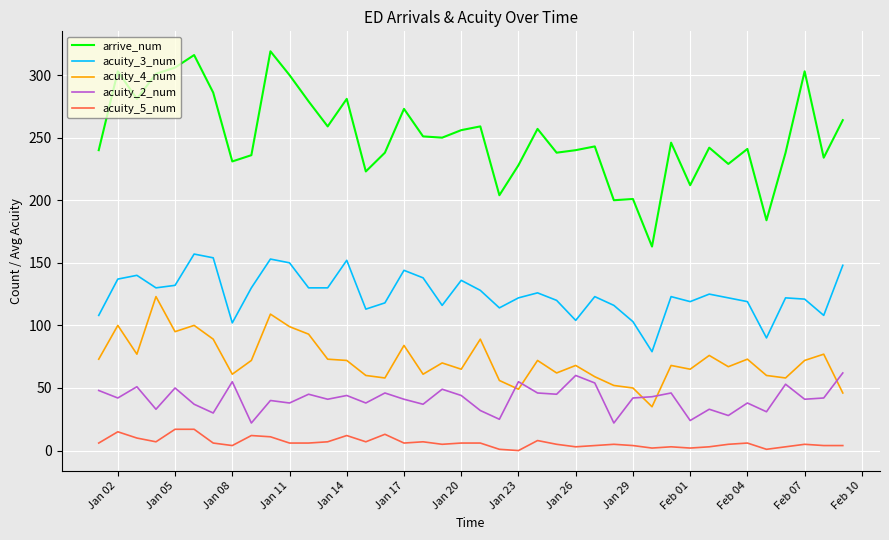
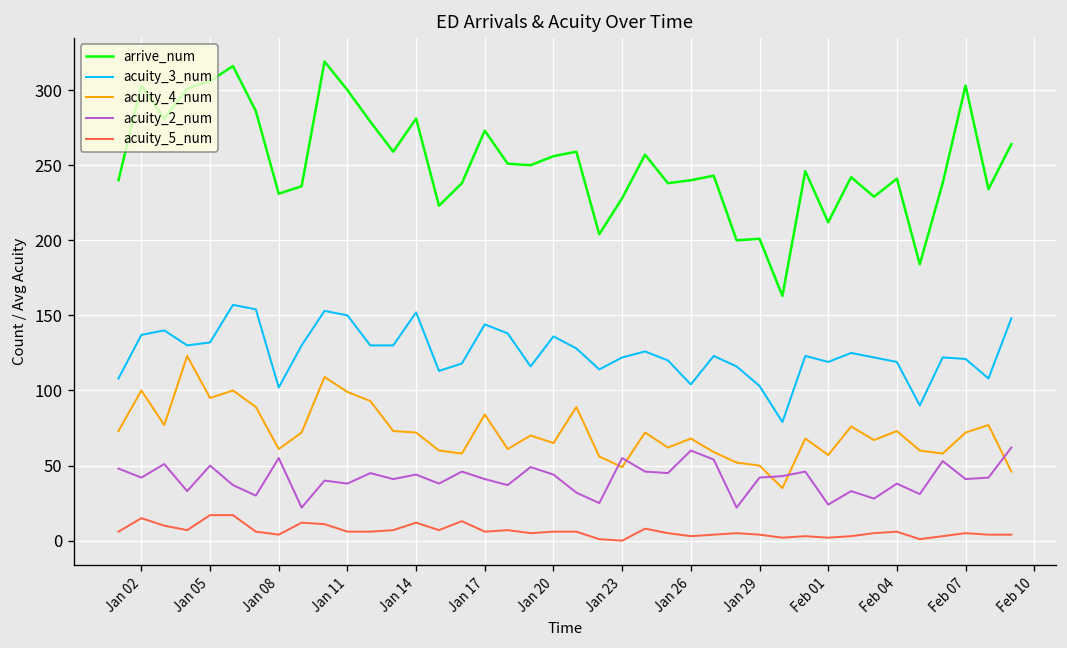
acuity_4_num, Feb 01: 65 -> 57
